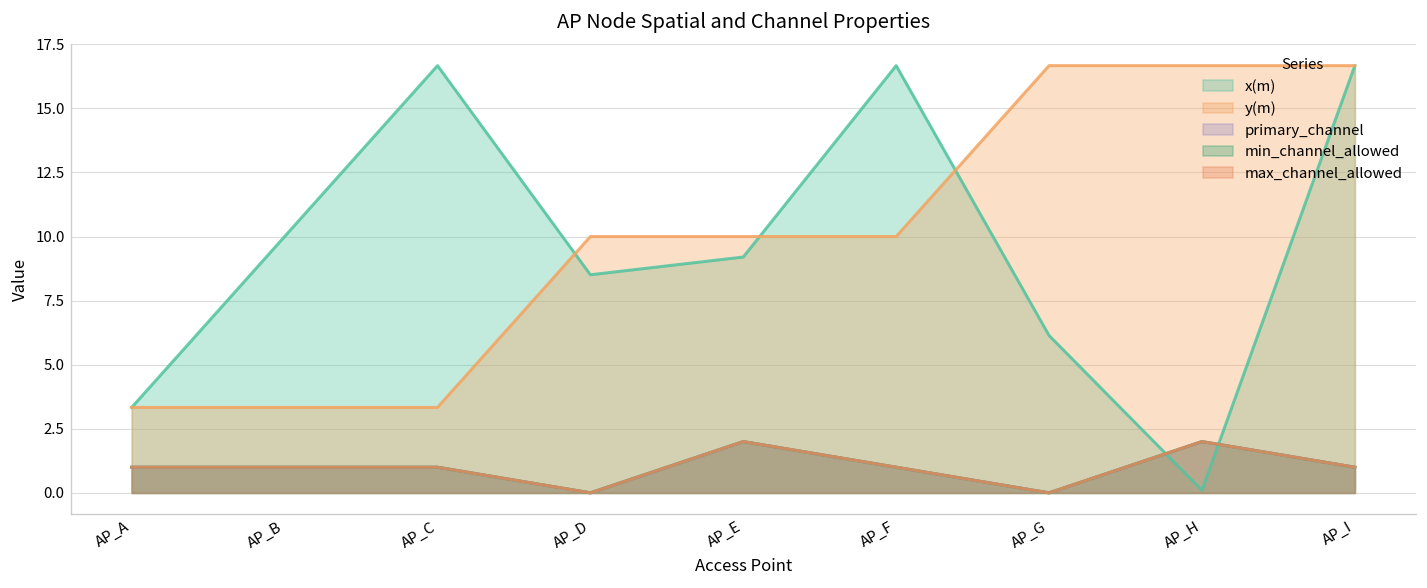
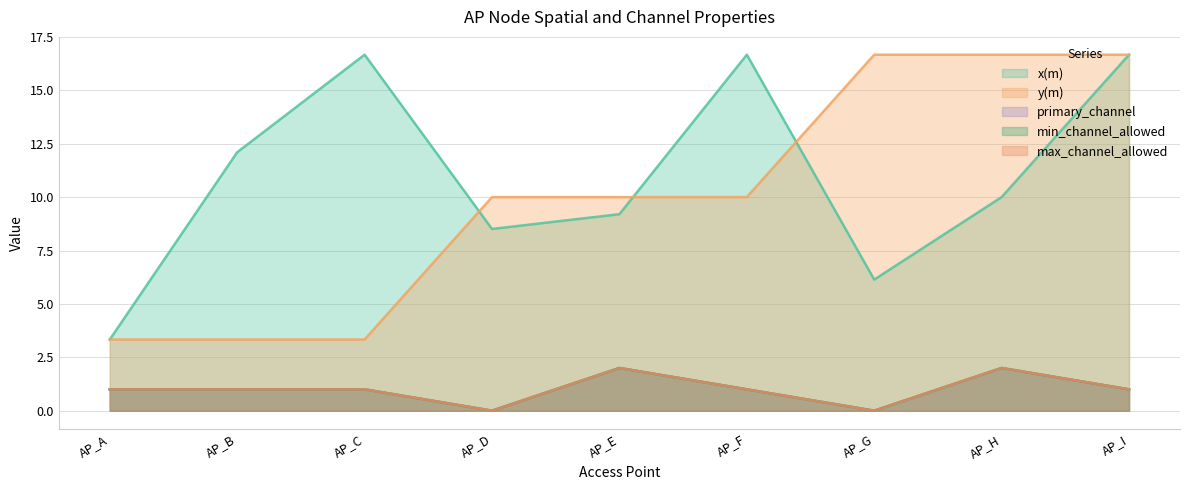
x(m), AP_B: 10.0 -> 12.1
x(m), AP_H: 0.1 -> 10.0
